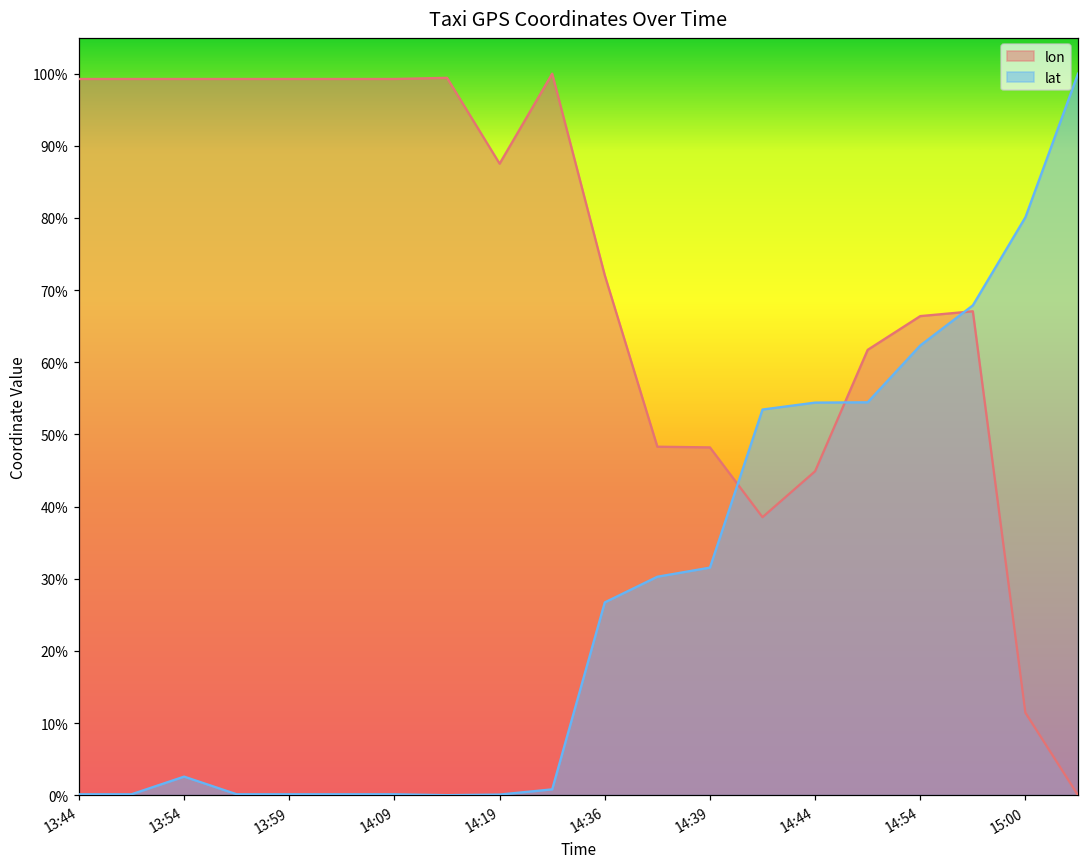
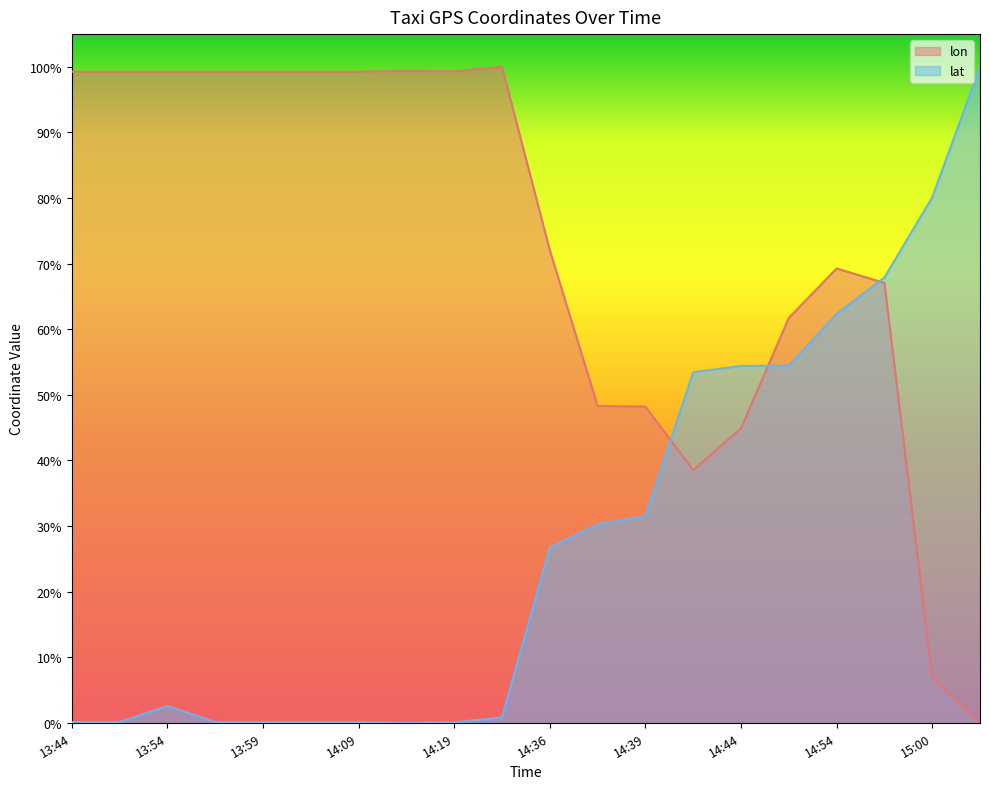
lon, 14:19: 88% -> 99%
lon, 14:54: 66% -> 69%
lon, 15:00: 11% -> 7%
